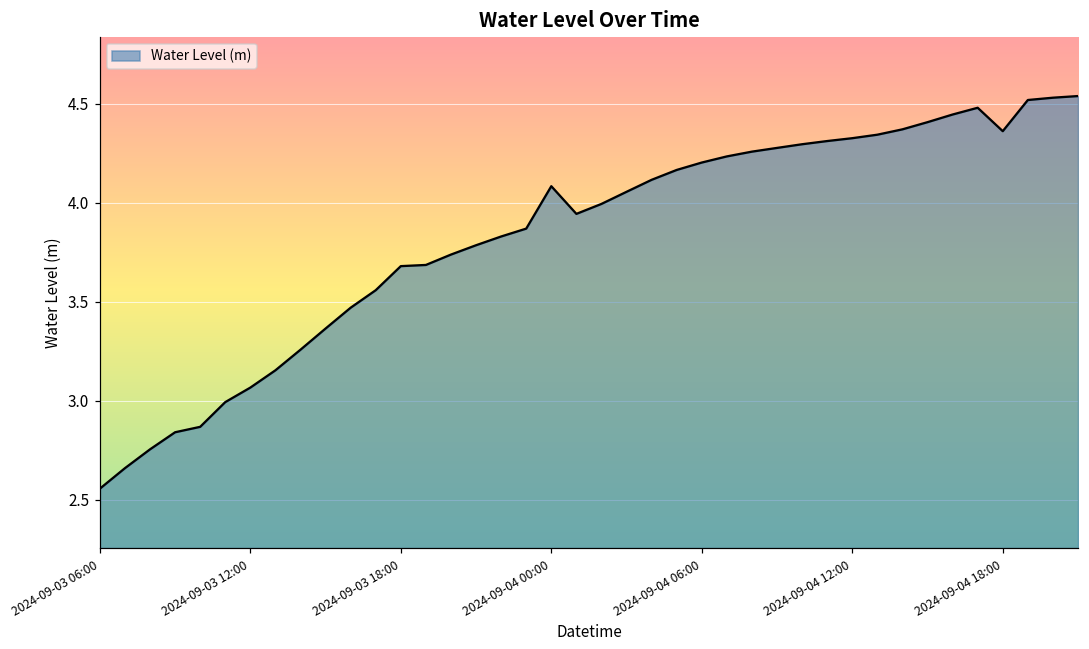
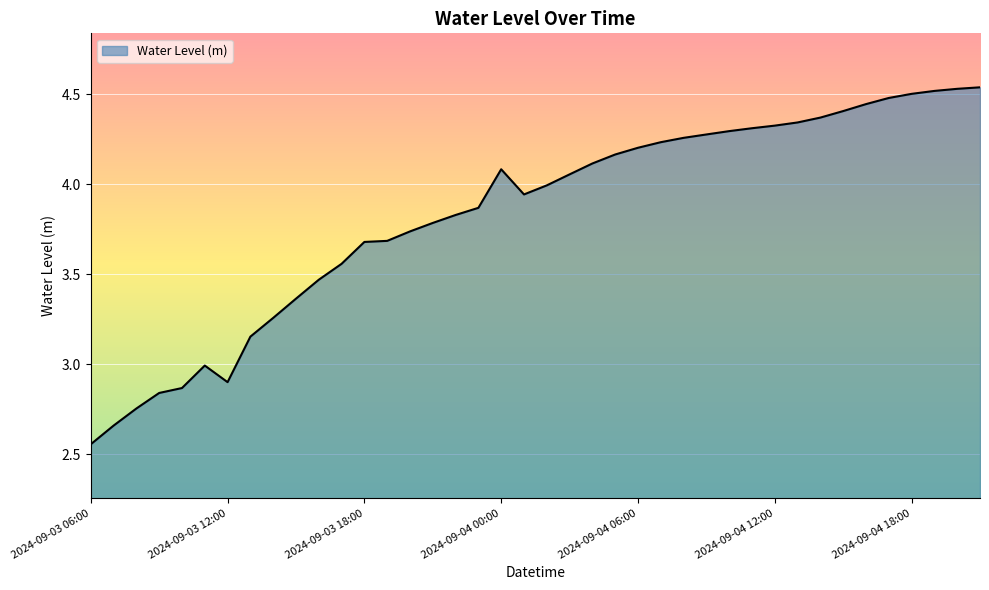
2024-09-03 12:00: 3.07 -> 2.90
2024-09-04 18:00: 4.36 -> 4.50
